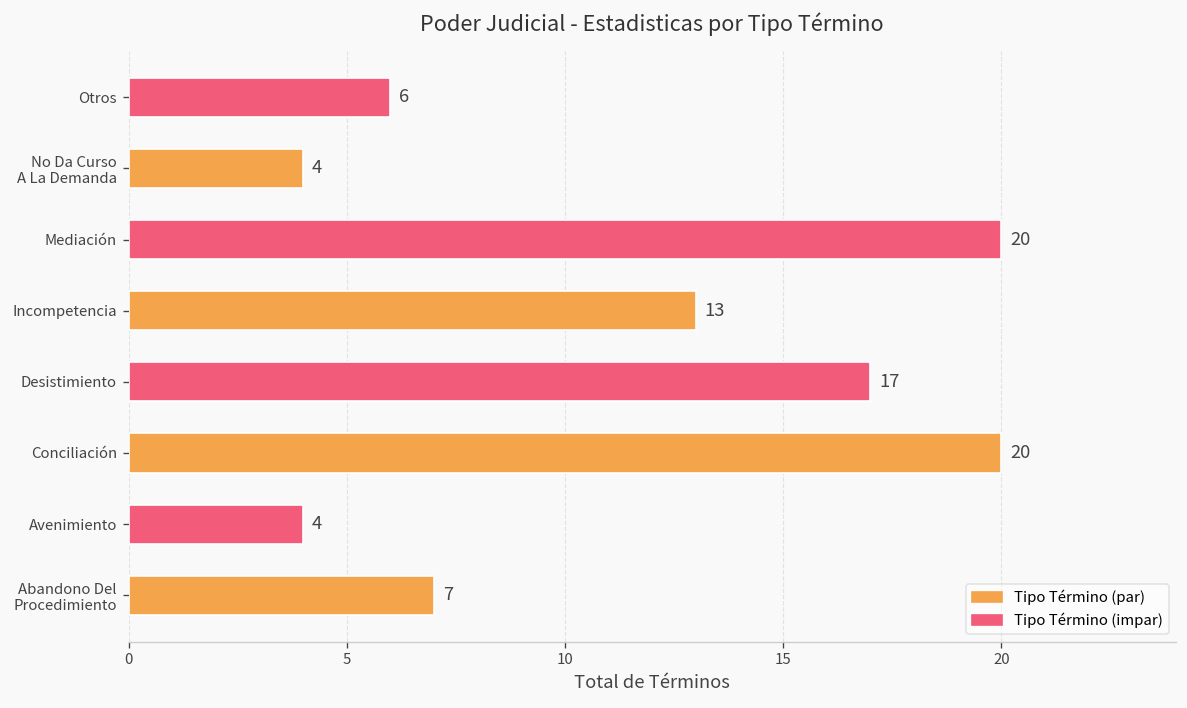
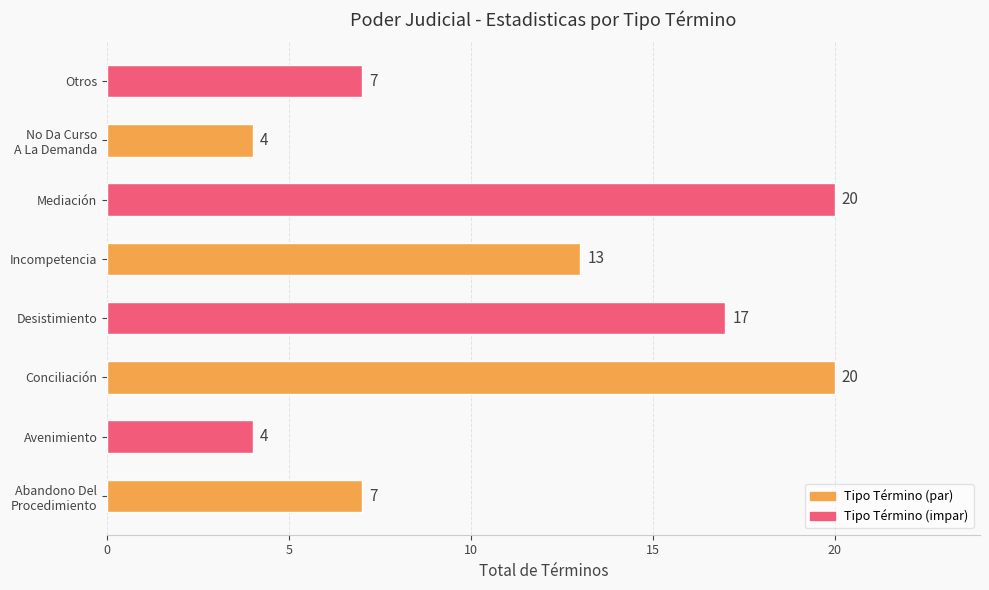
Otros: 6 -> 7
